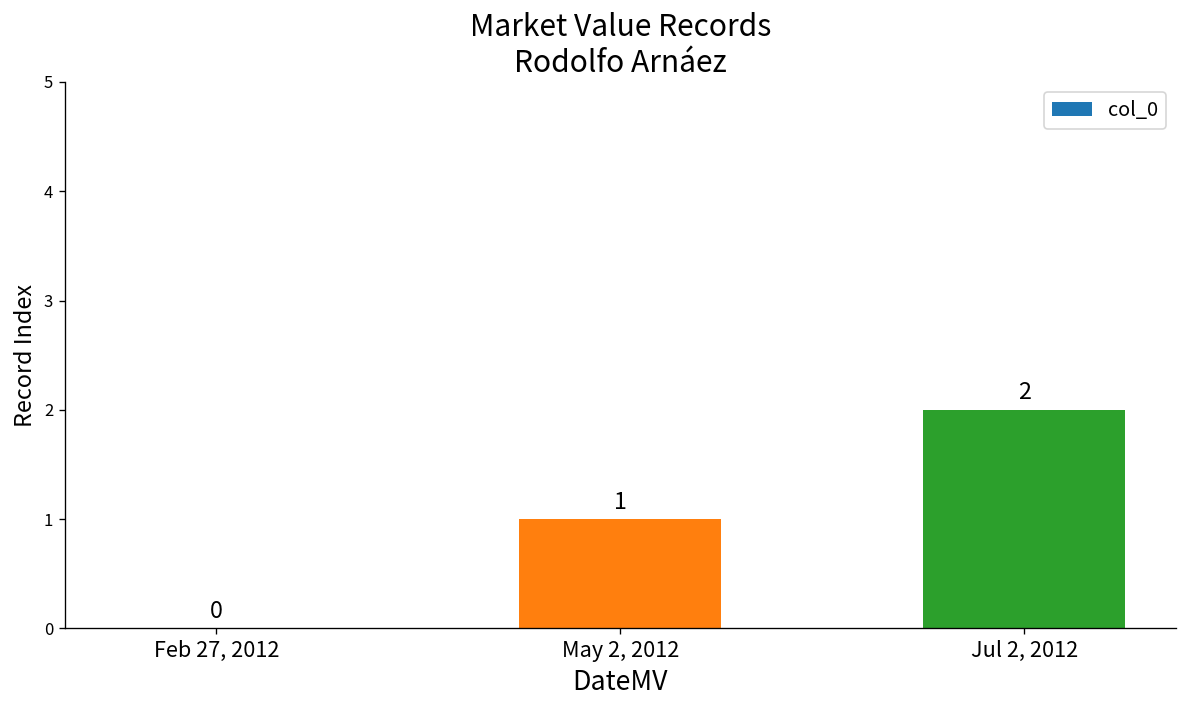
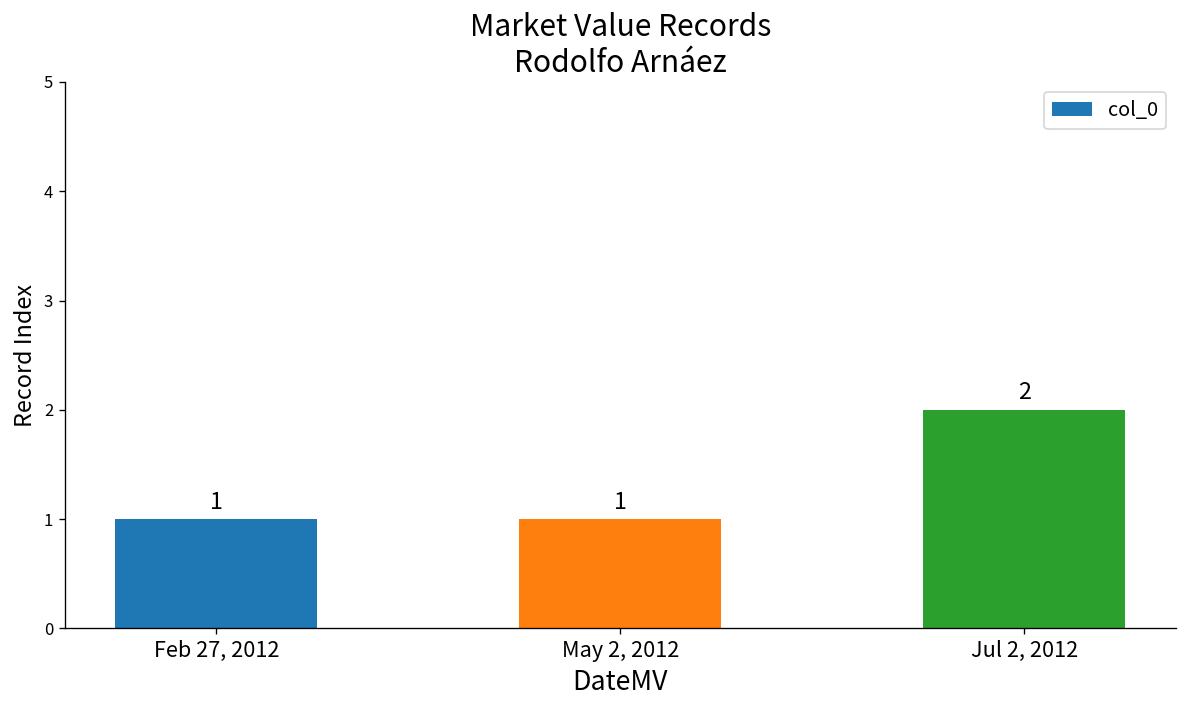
Feb 27, 2012: 0 -> 1
